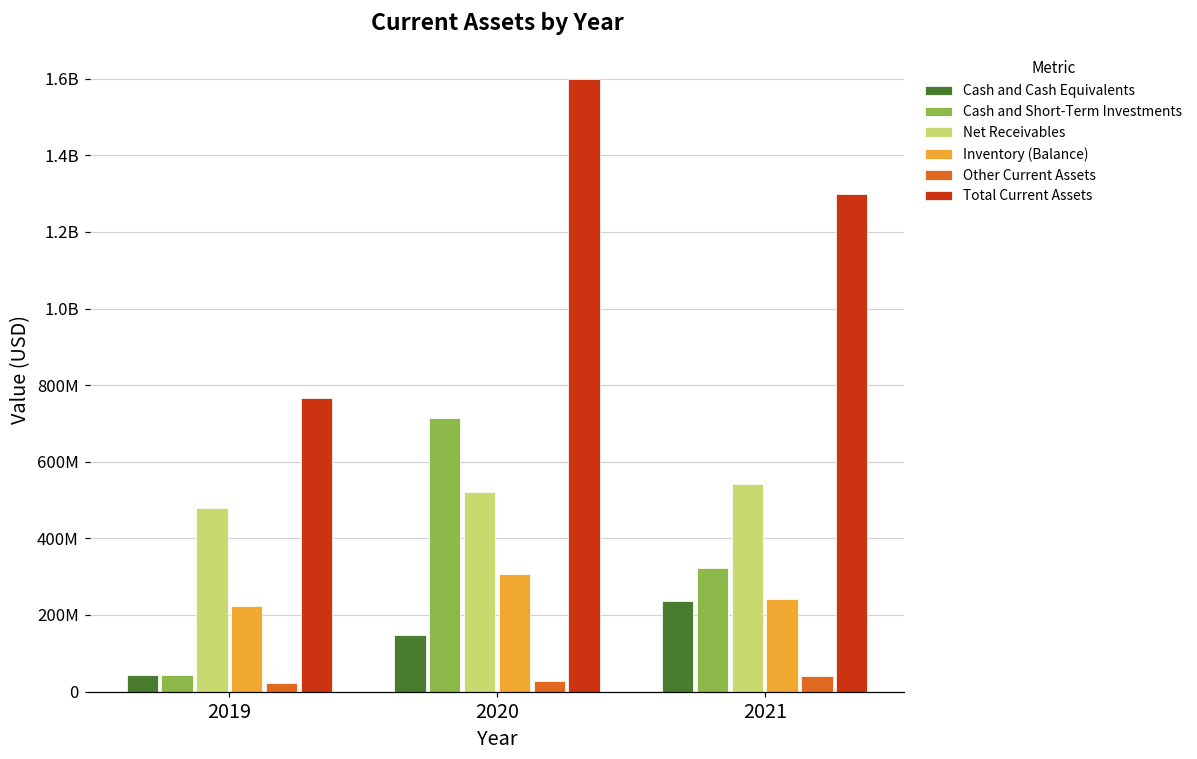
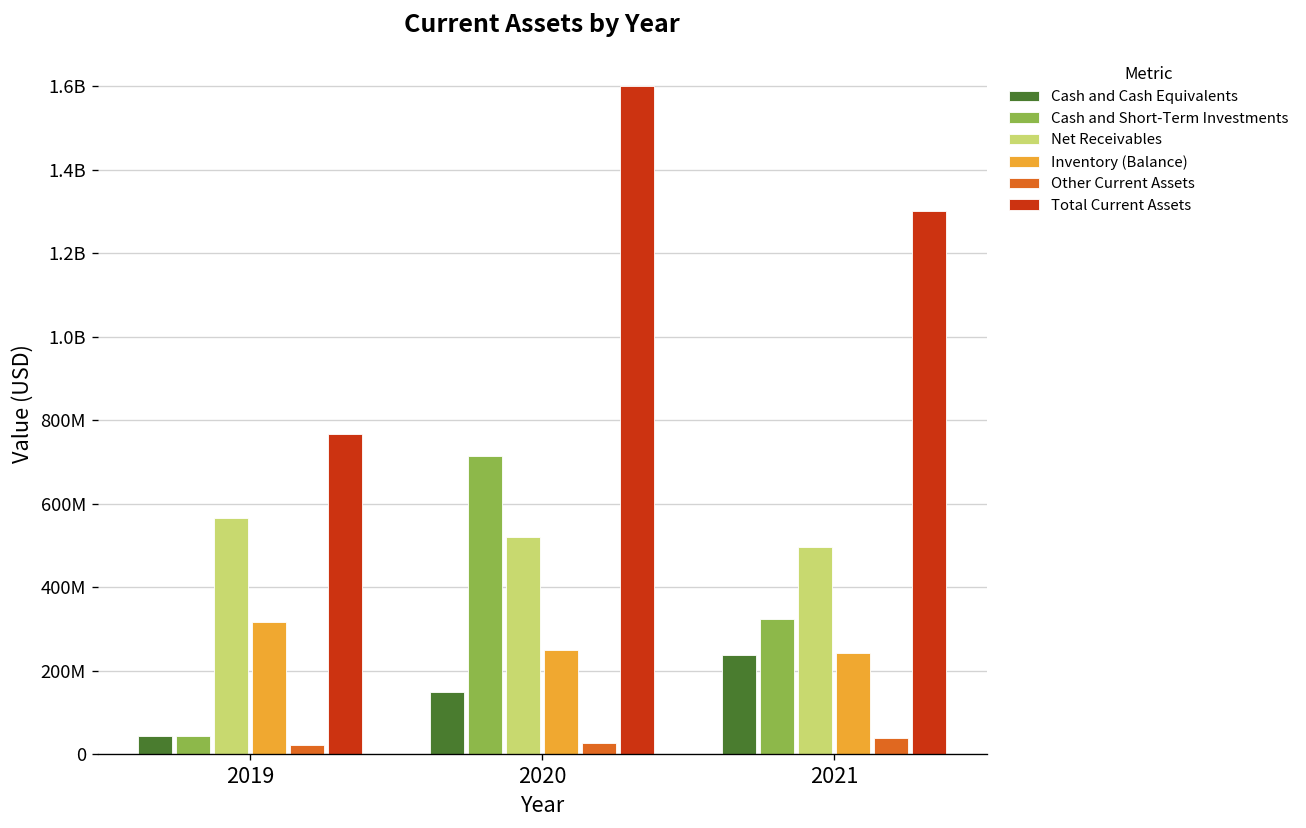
Net Receivables, 2019: 480000000 -> 570000000
Inventory (Balance), 2019: 220000000 -> 320000000
Inventory (Balance), 2020: 310000000 -> 250000000
Net Receivables, 2021: 540000000 -> 500000000
